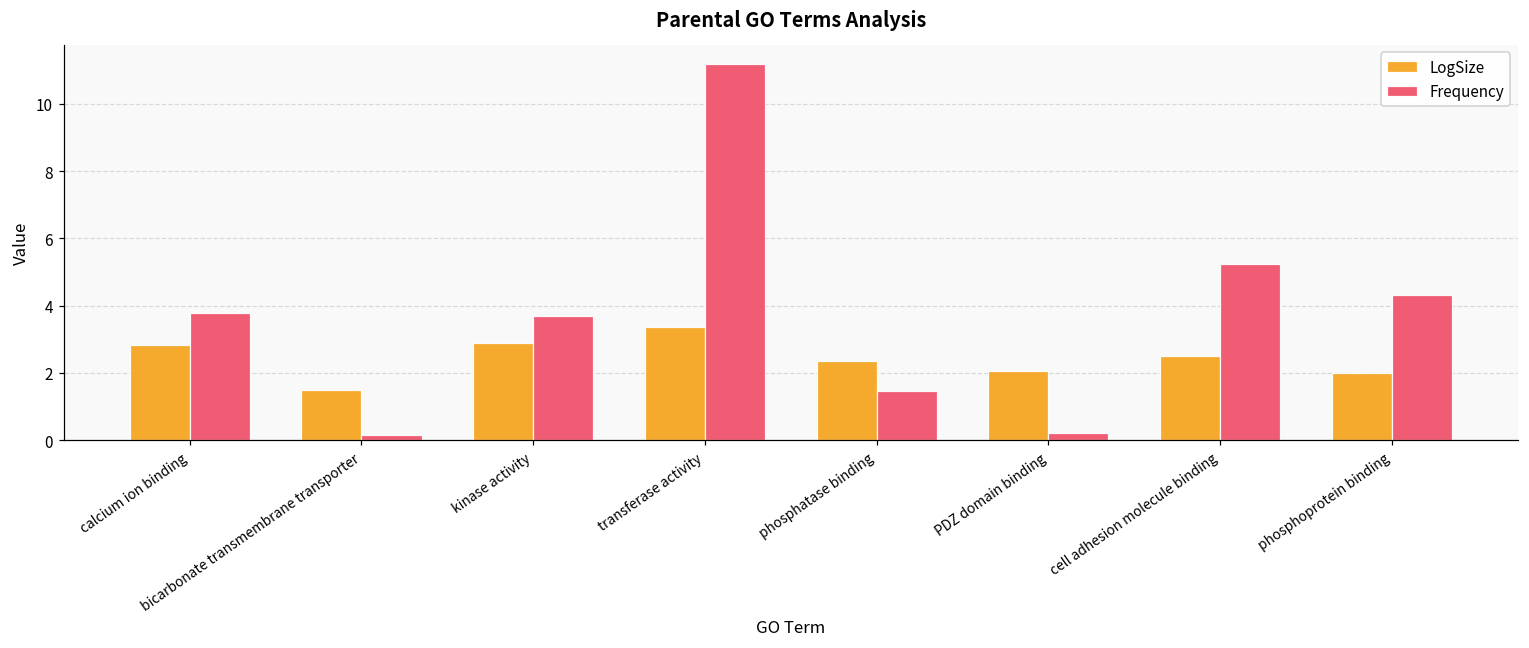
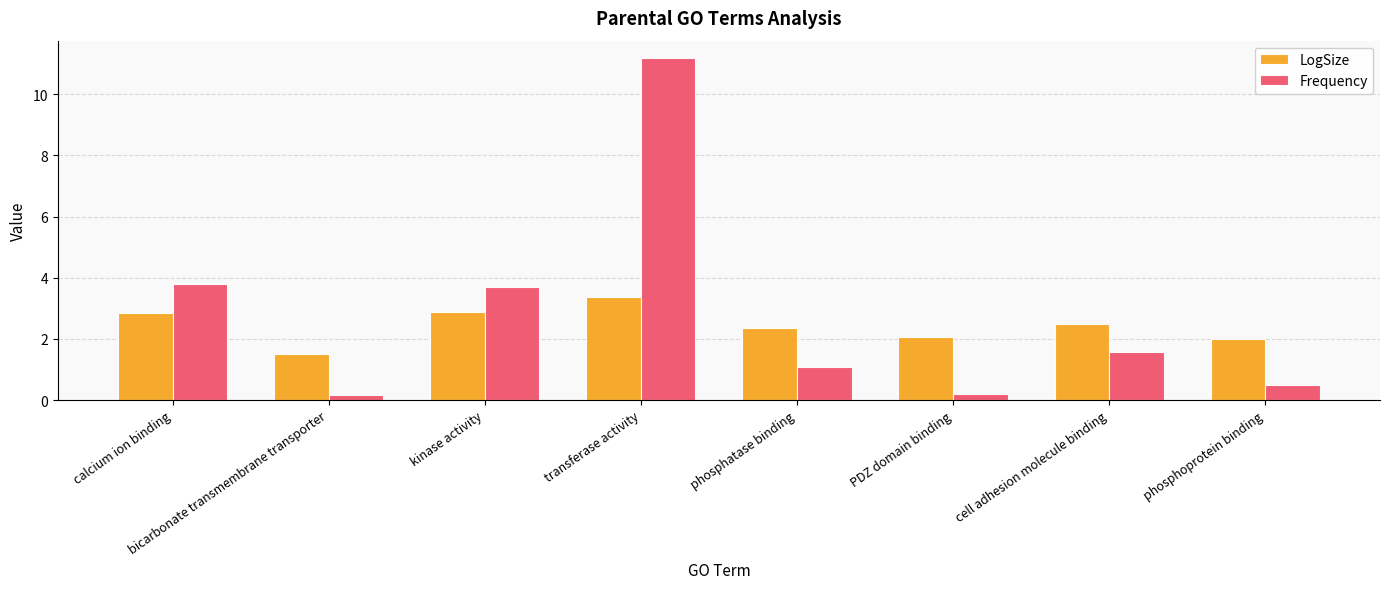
Frequency, phosphatase binding: 1.5 -> 1.1
Frequency, cell adhesion molecule binding: 5.2 -> 1.6
Frequency, phosphoprotein binding: 4.3 -> 0.5
